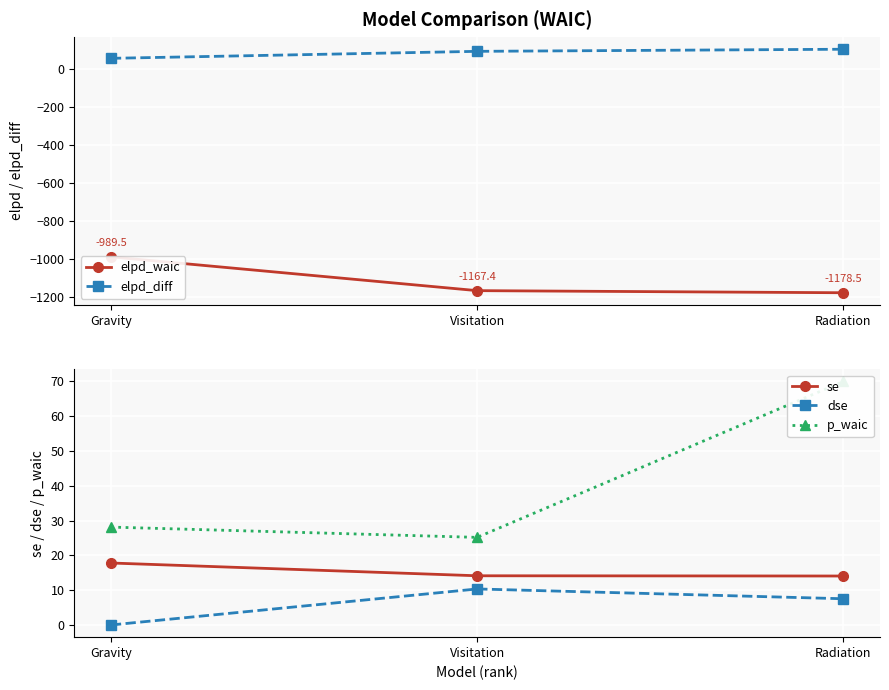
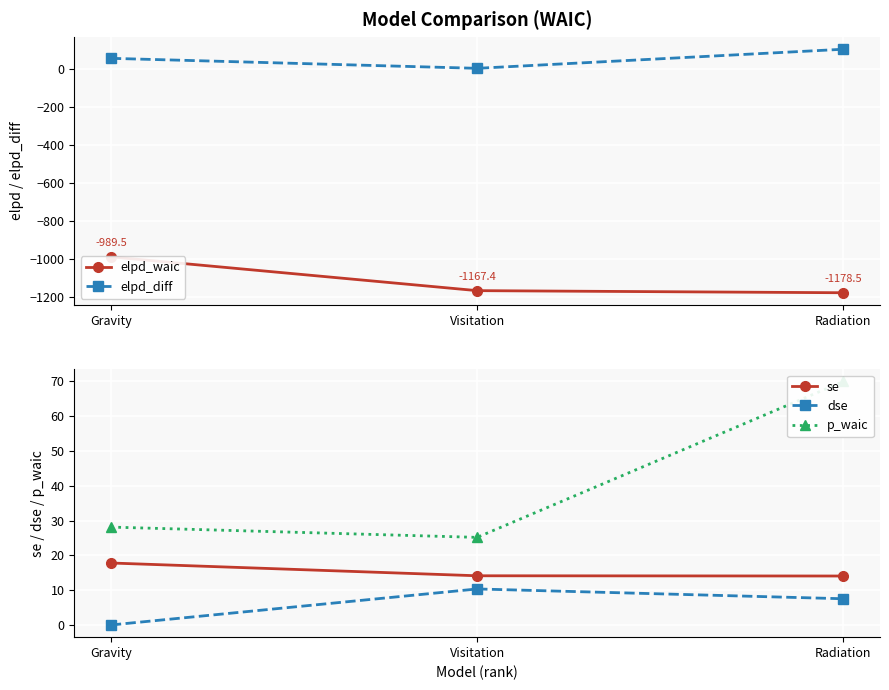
Model Comparison (WAIC), elpd_diff, Visitation: 90 -> 0
